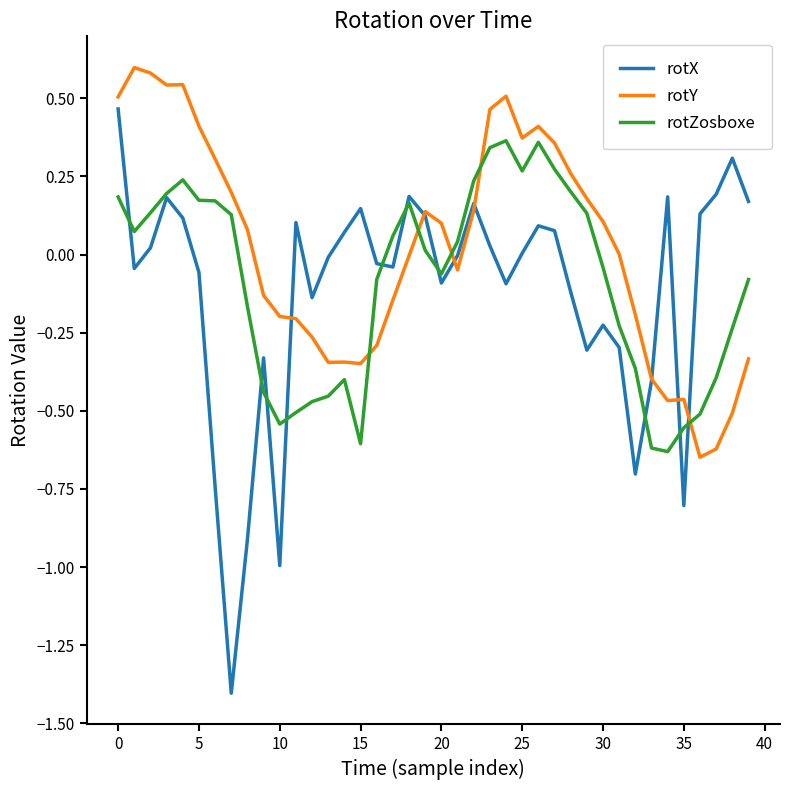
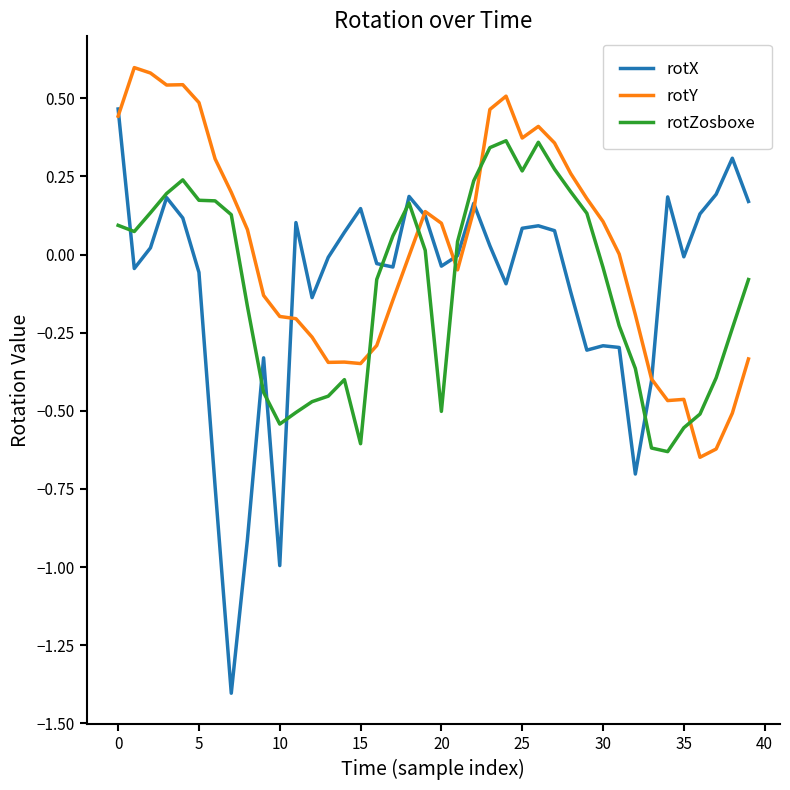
rotY, 0: 0.50 -> 0.44
rotZosboxe, 0: 0.18 -> 0.09
rotY, 5: 0.41 -> 0.49
rotX, 20: -0.09 -> -0.04
rotZosboxe, 20: -0.06 -> -0.50
rotX, 25: 0.00 -> 0.08
rotX, 30: -0.23 -> -0.29
rotX, 35: -0.80 -> -0.01
